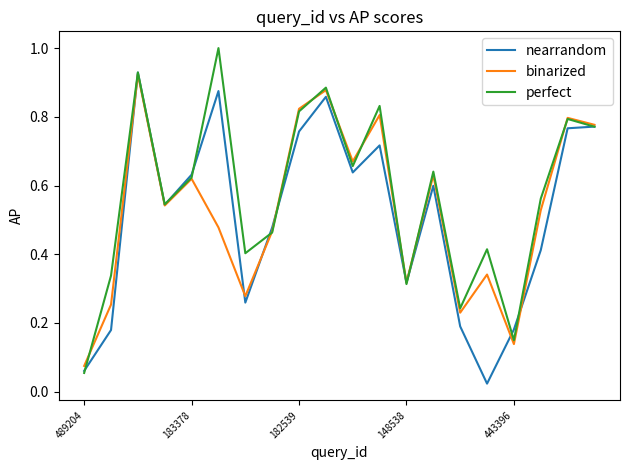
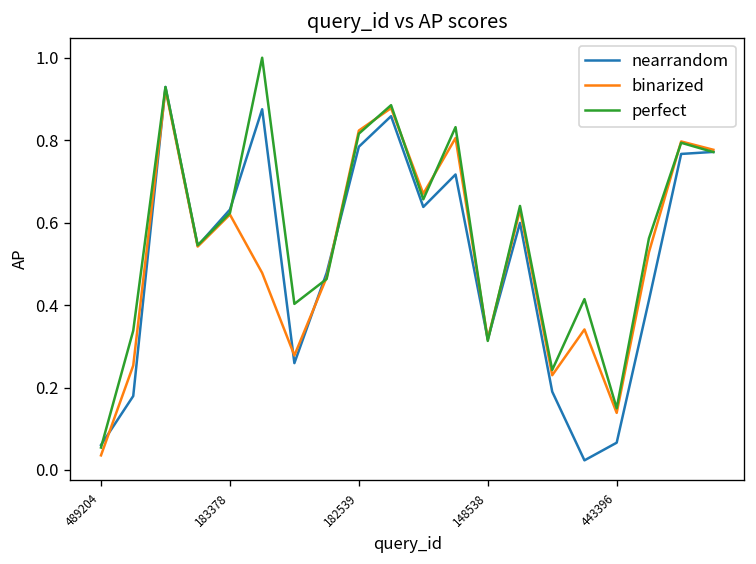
binarized, 489204: 0.07 -> 0.04
nearrandom, 182539: 0.76 -> 0.78
nearrandom, 443396: 0.18 -> 0.07
